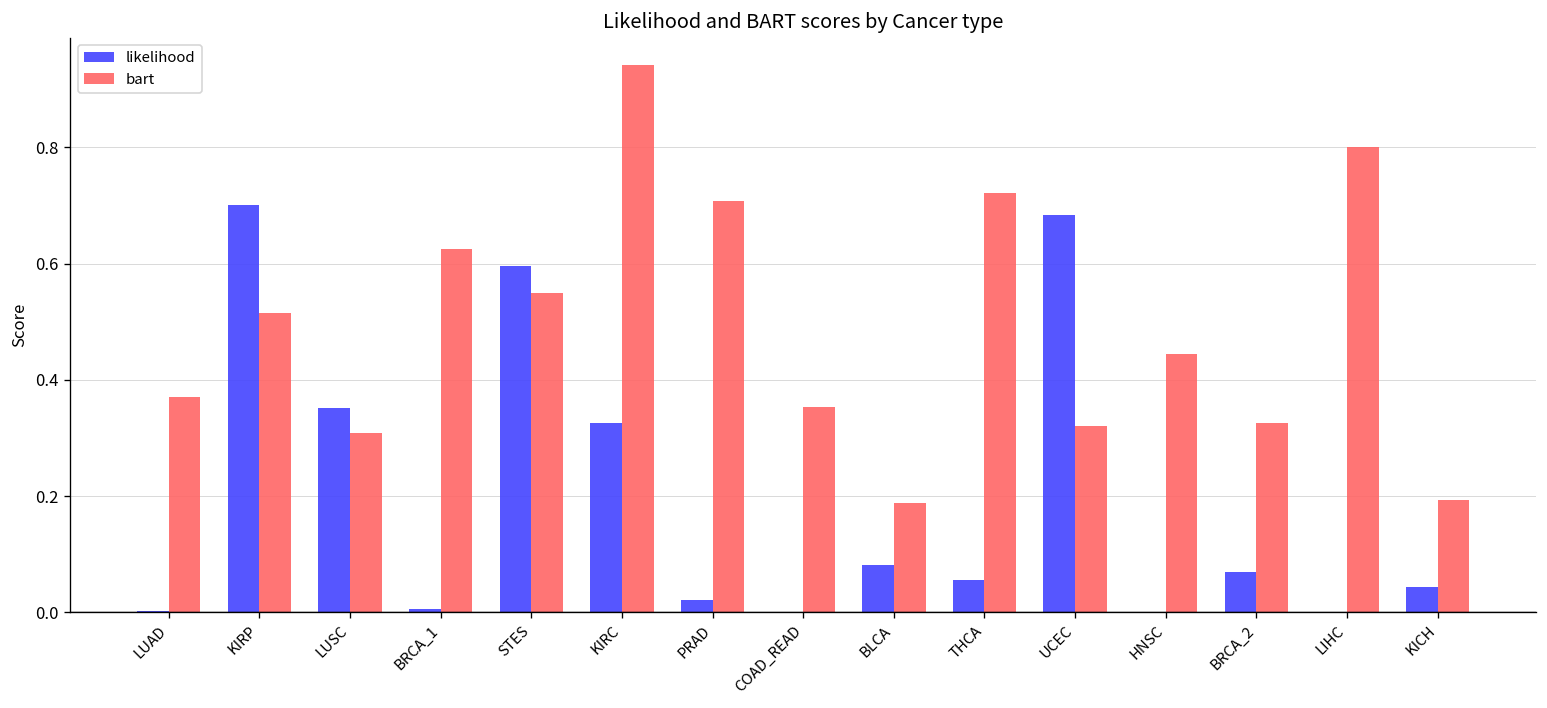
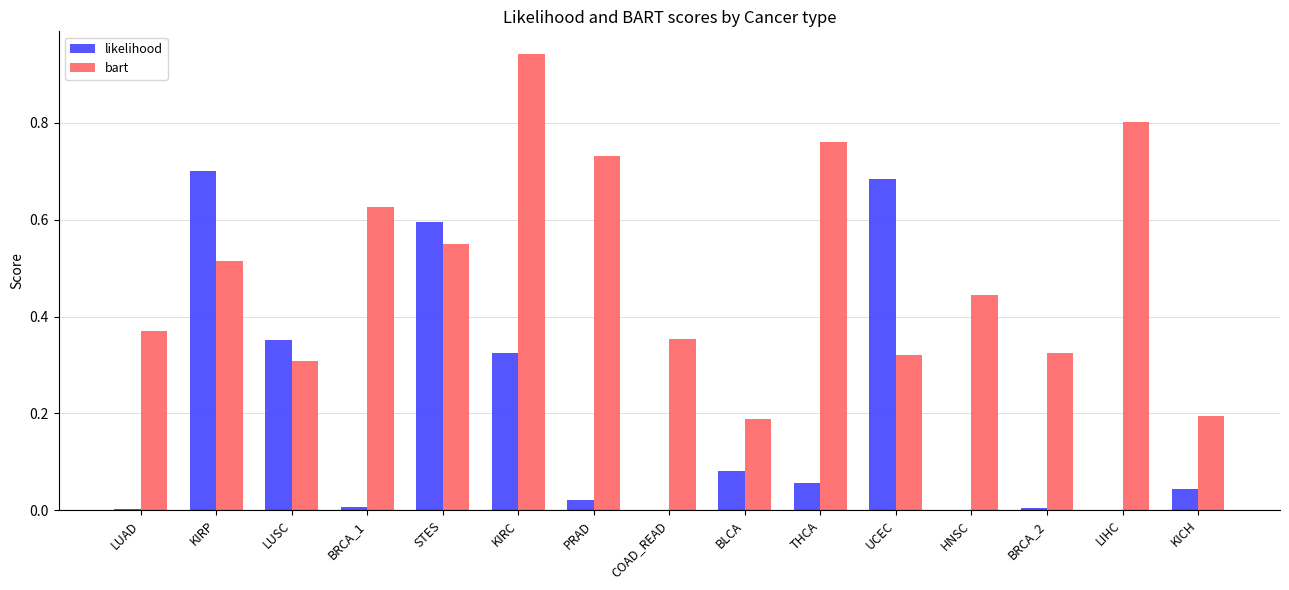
bart, PRAD: 0.71 -> 0.73
bart, THCA: 0.72 -> 0.76
likelihood, BRCA_2: 0.07 -> 0.00
